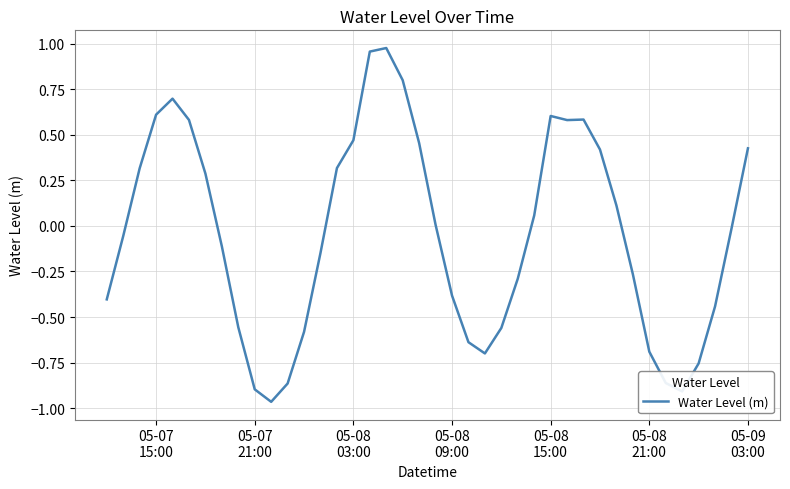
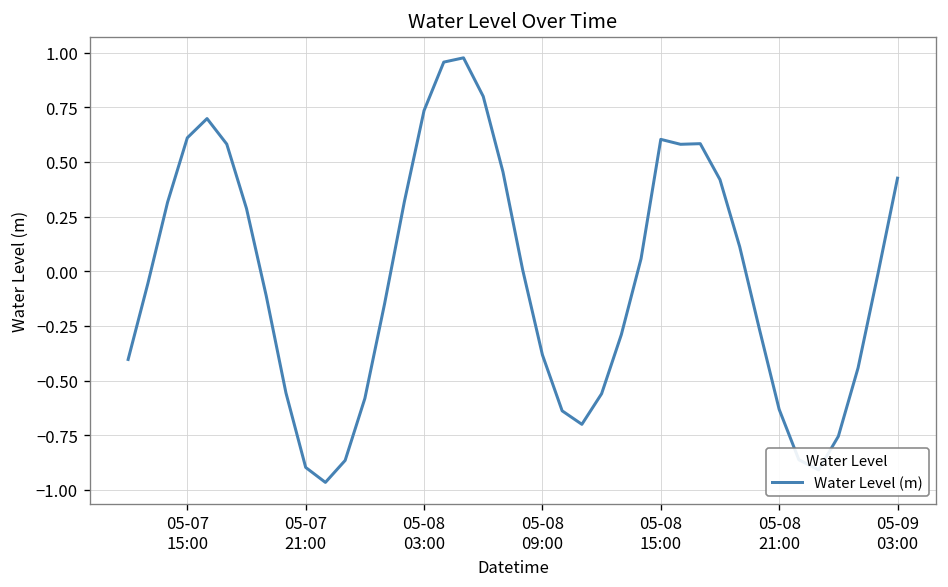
05-08 03:00: 0.47 -> 0.73
05-08 21:00: -0.69 -> -0.63
